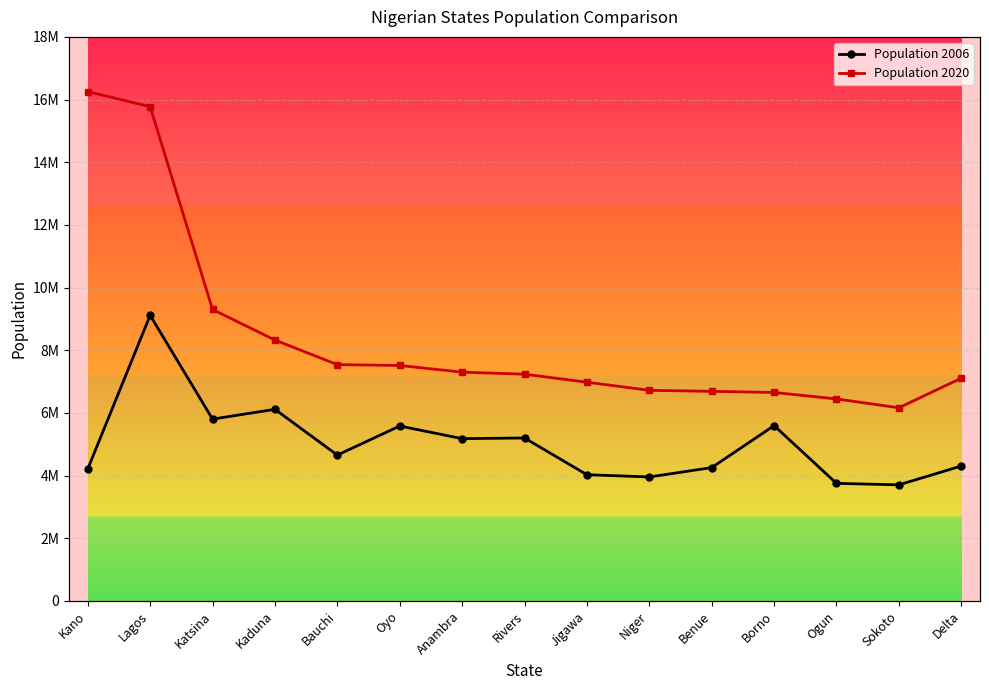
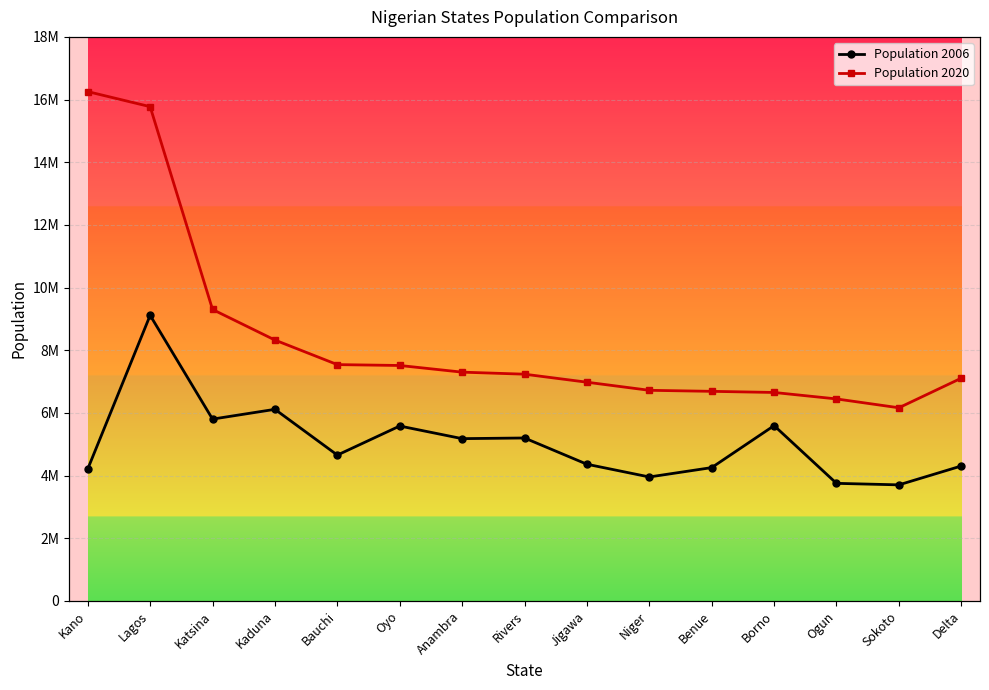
Population 2006, Jigawa: 4000000 -> 4400000
